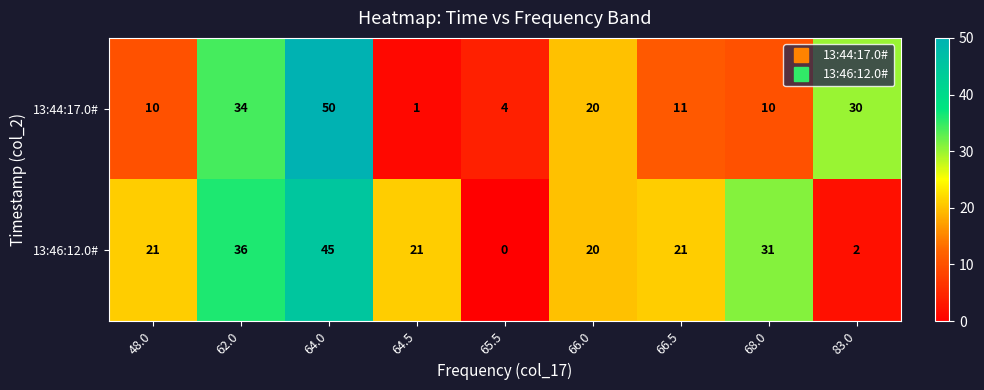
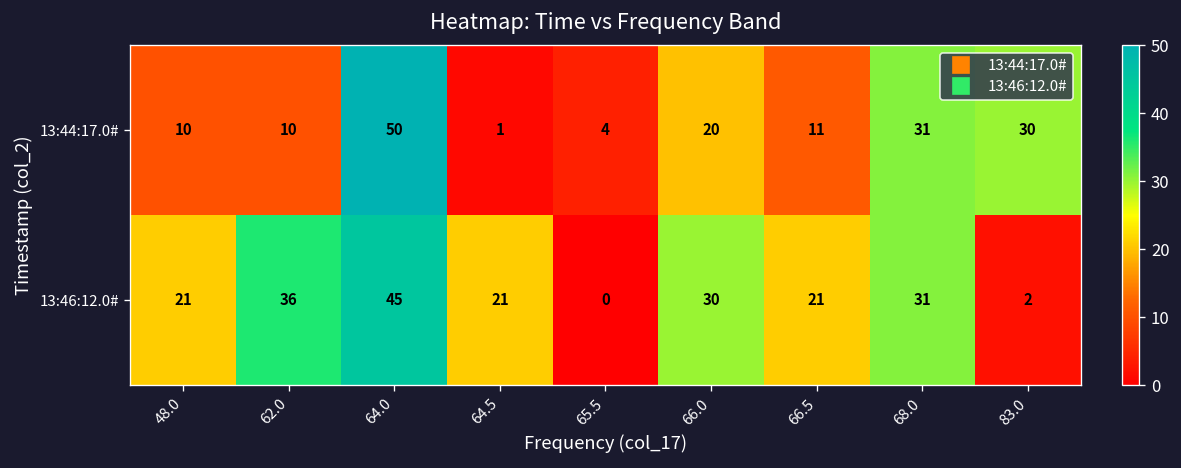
13:44:17.0#, 62.0: 34 -> 10
13:44:17.0#, 68.0: 10 -> 31
13:46:12.0#, 66.0: 20 -> 30
